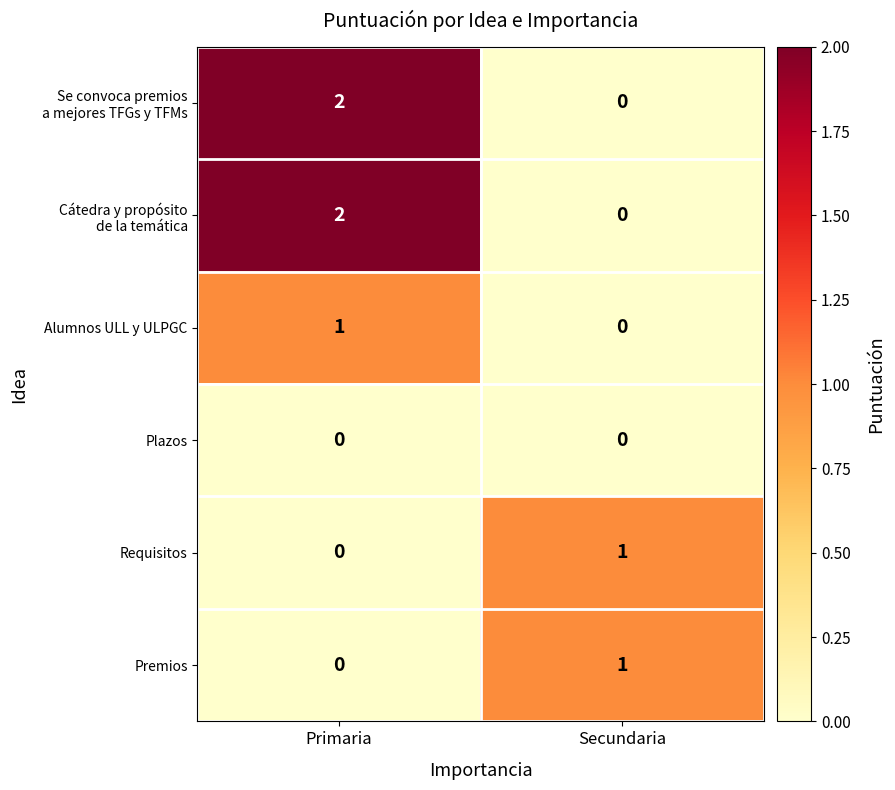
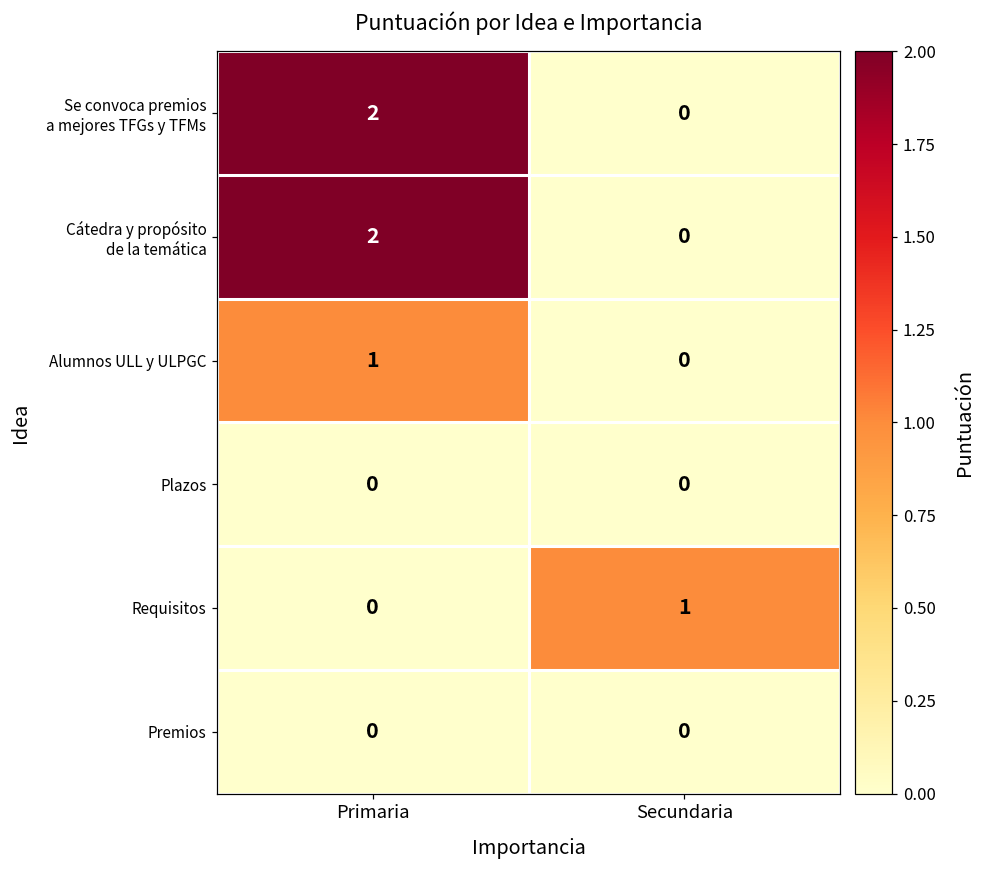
Premios, Secundaria: 1 -> 0
